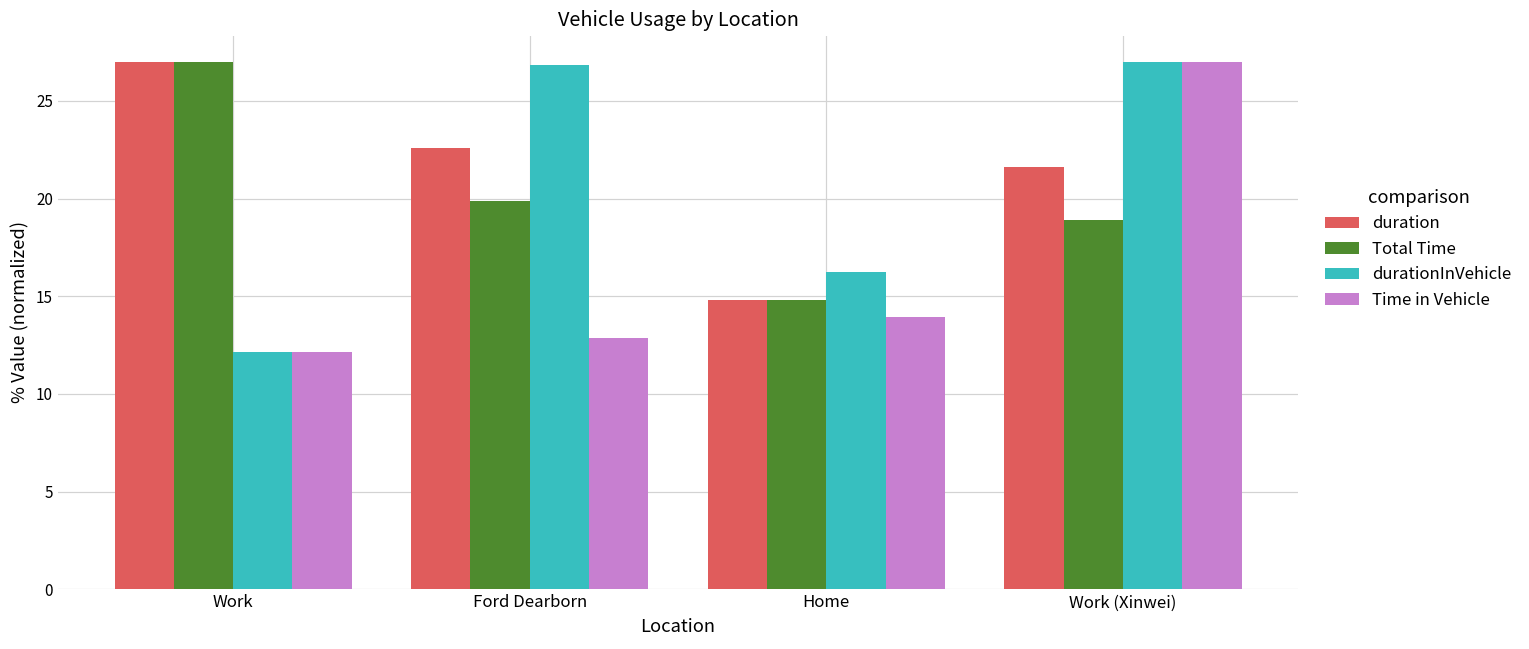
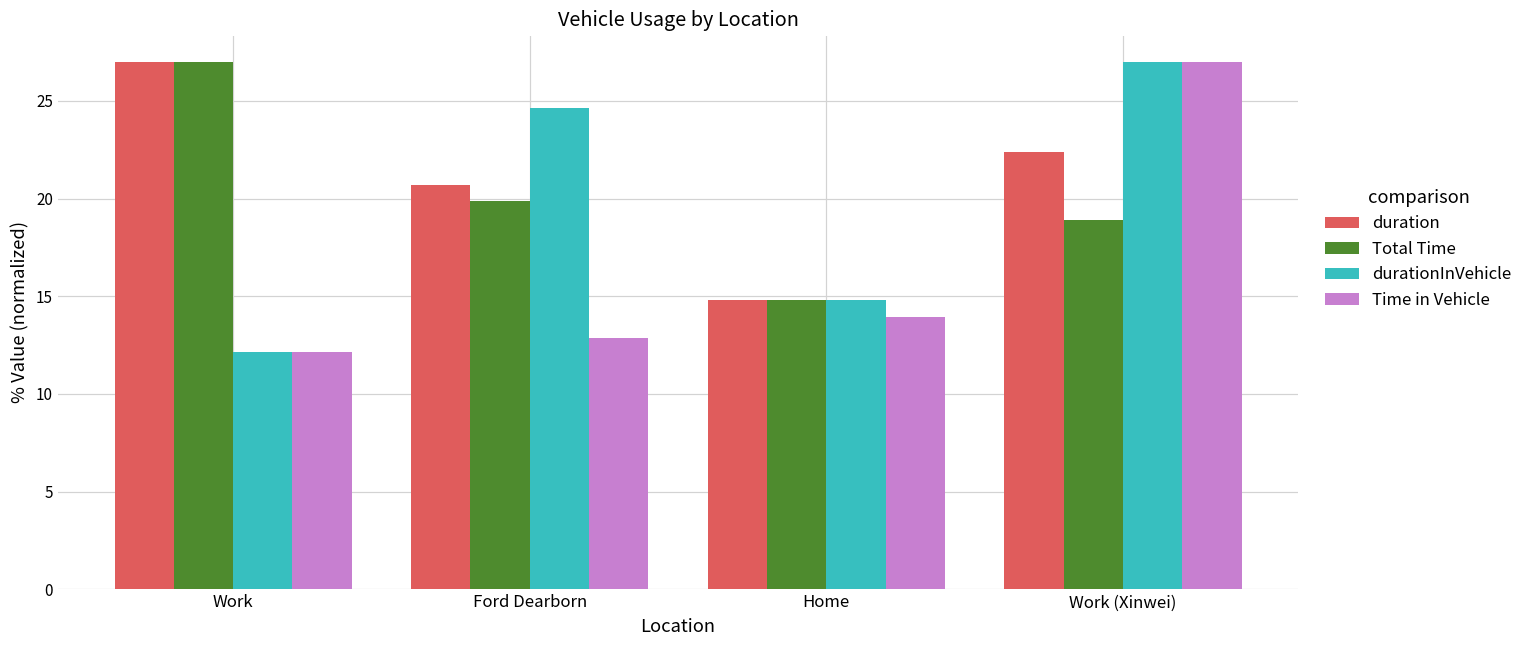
duration, Ford Dearborn: 22.6 -> 20.7
durationInVehicle, Ford Dearborn: 26.8 -> 24.6
durationInVehicle, Home: 16.2 -> 14.8
duration, Work (Xinwei): 21.6 -> 22.4
